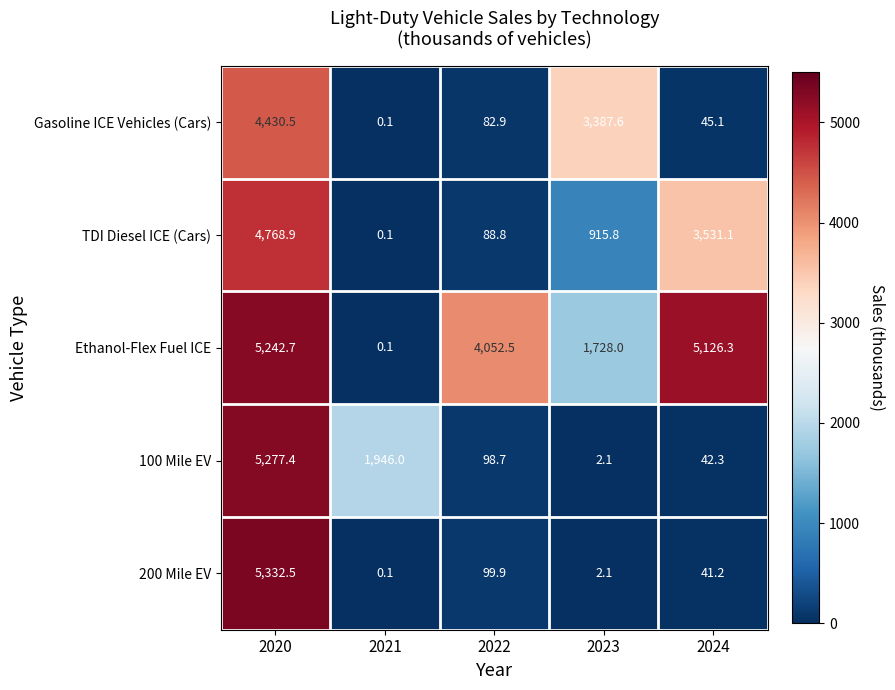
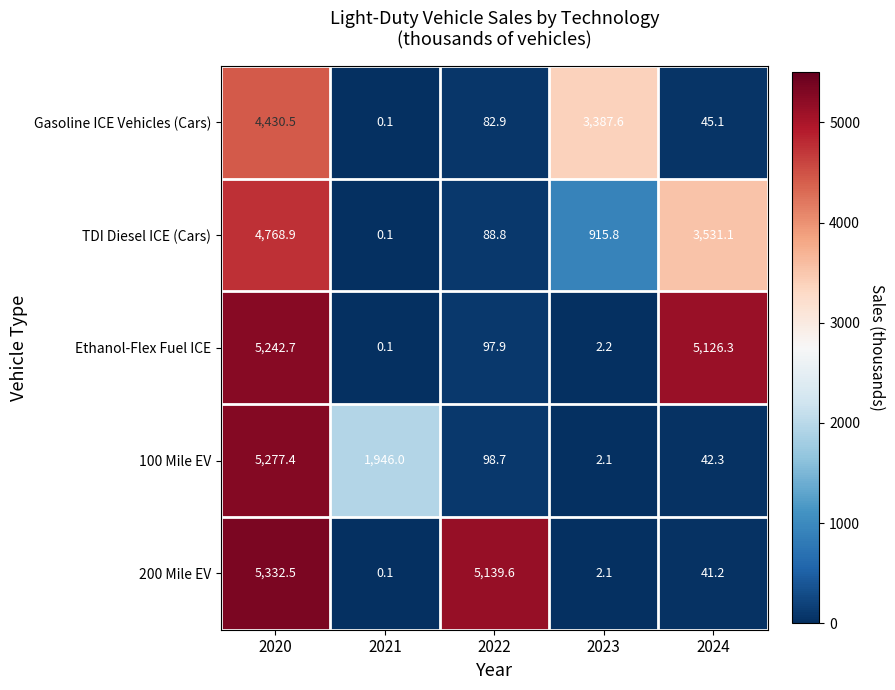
Ethanol-Flex Fuel ICE, 2022: 4,052.5 -> 97.9
Ethanol-Flex Fuel ICE, 2023: 1,728.0 -> 2.2
200 Mile EV, 2022: 99.9 -> 5,139.6
